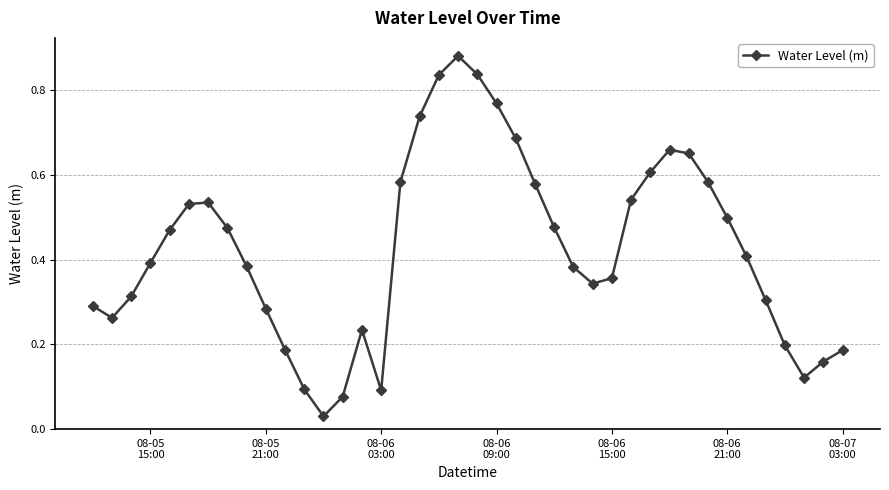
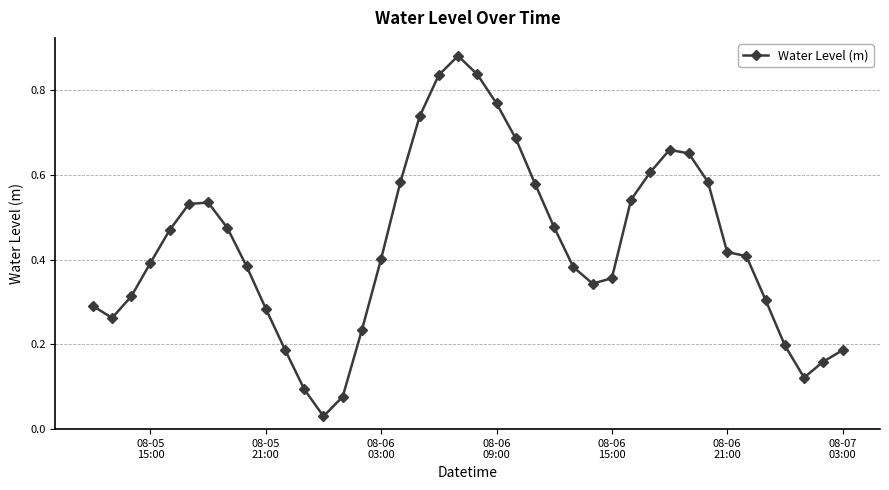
08-06 03:00: 0.09 -> 0.40
08-06 21:00: 0.50 -> 0.42
